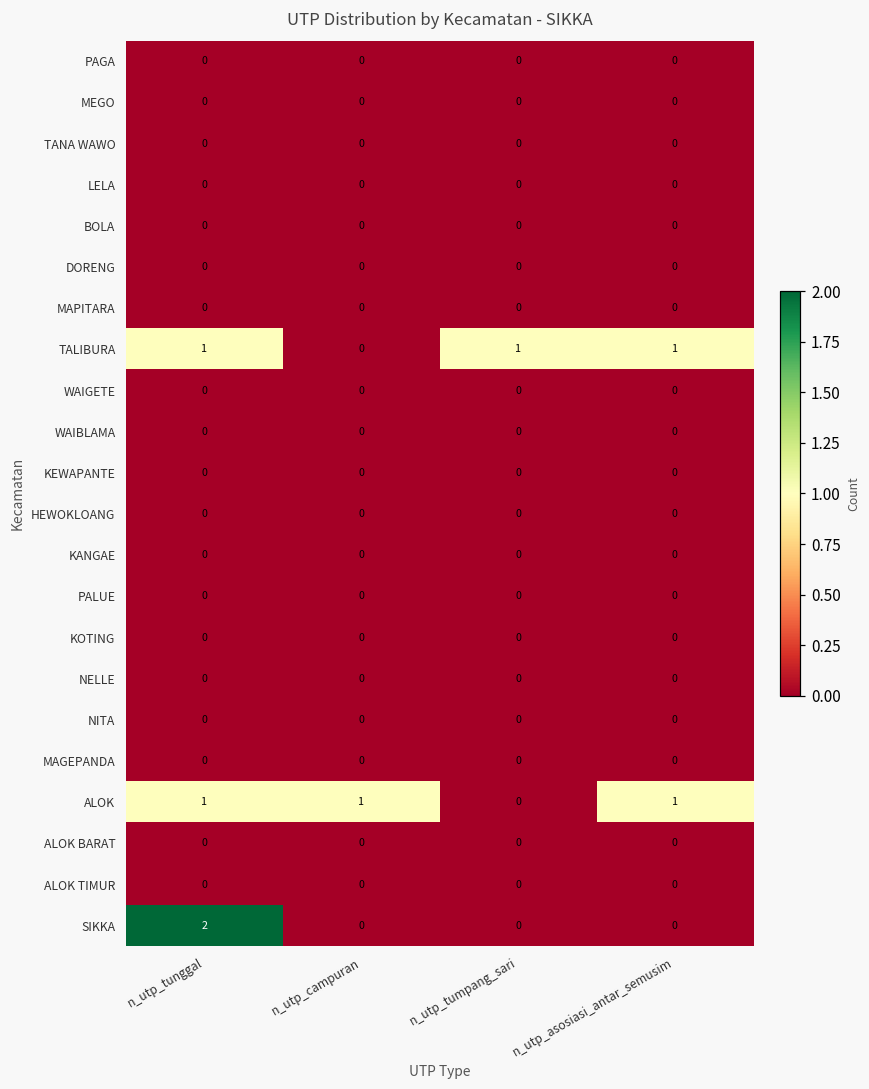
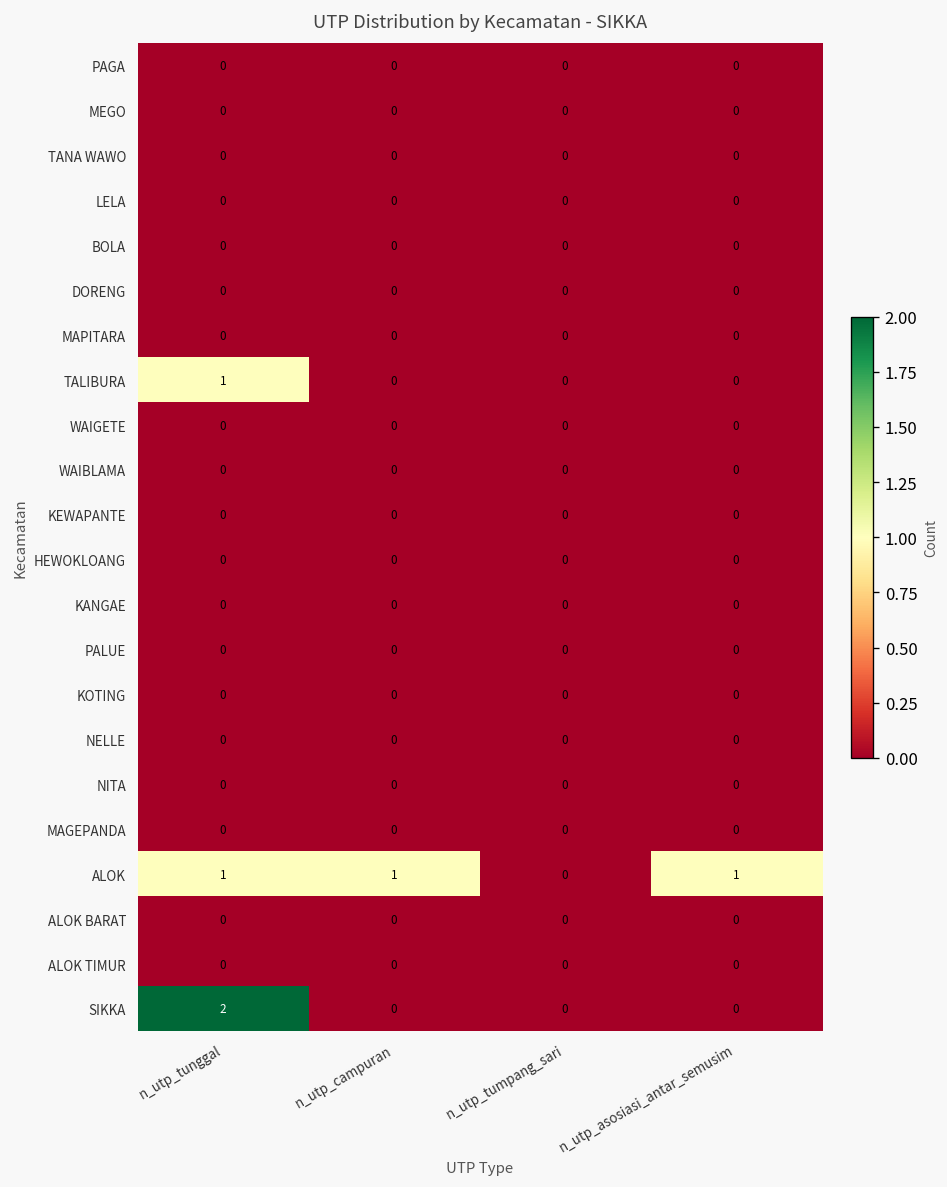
TALIBURA, n_utp_tumpang_sari: 1 -> 0
TALIBURA, n_utp_asosiasi_antar_semusim: 1 -> 0
